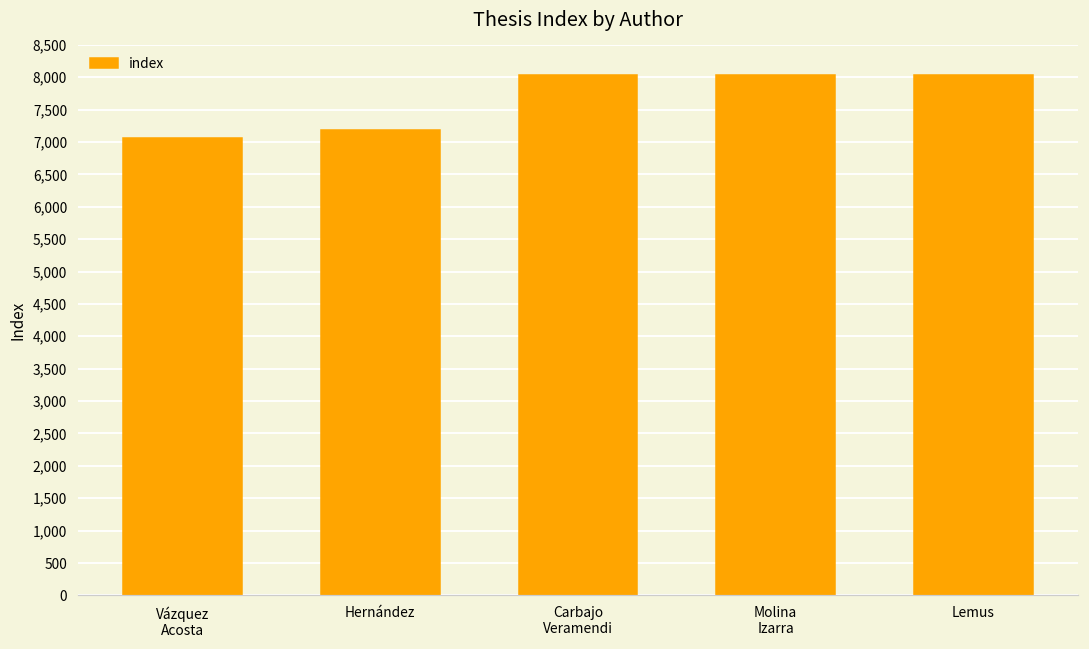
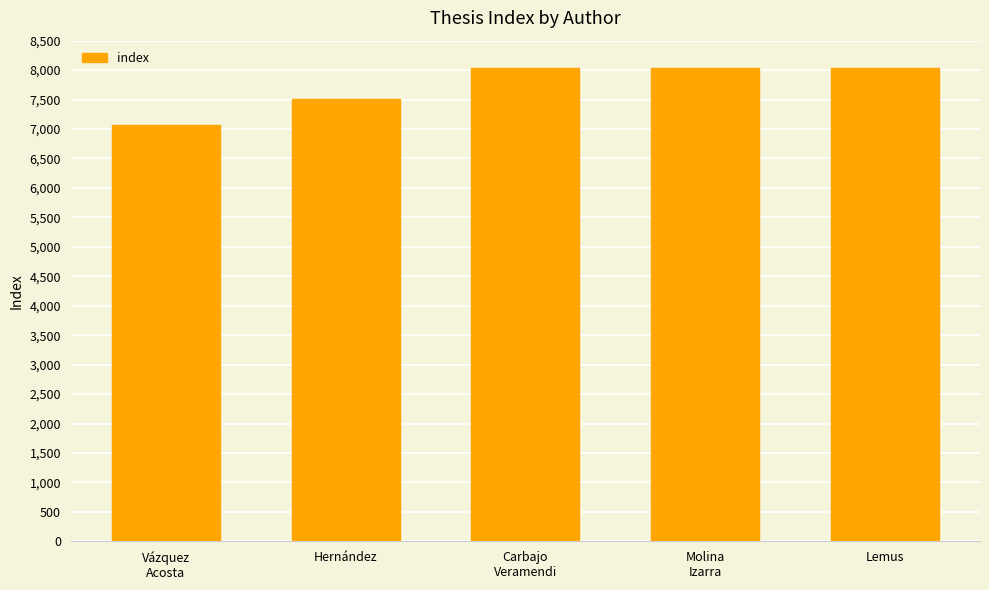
Hernández: 7,200 -> 7,500
